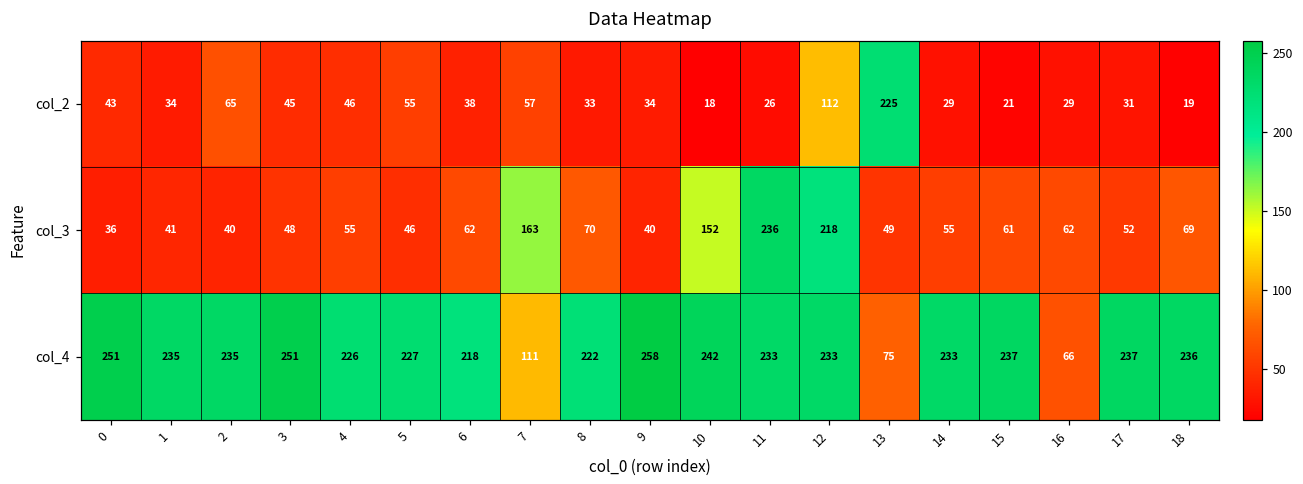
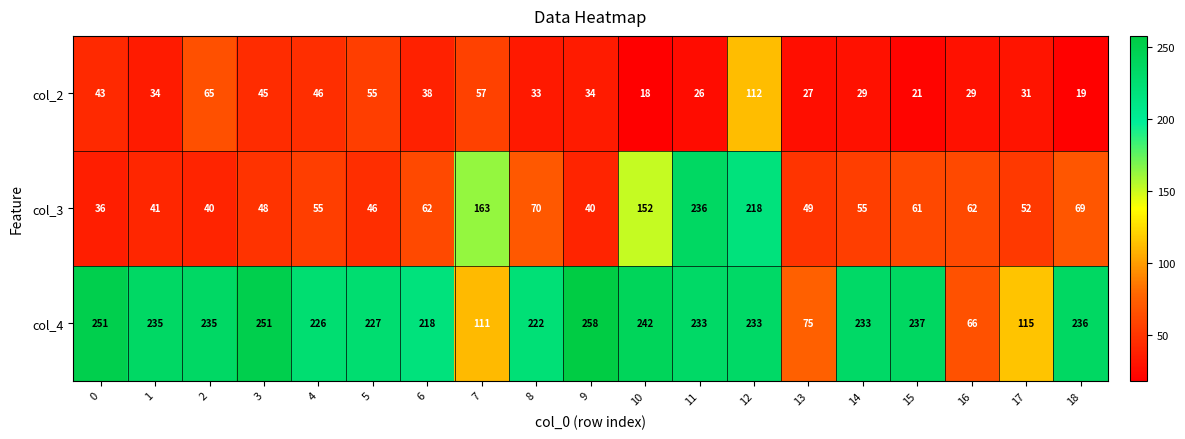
col_2, 13: 225 -> 27
col_4, 17: 237 -> 115
